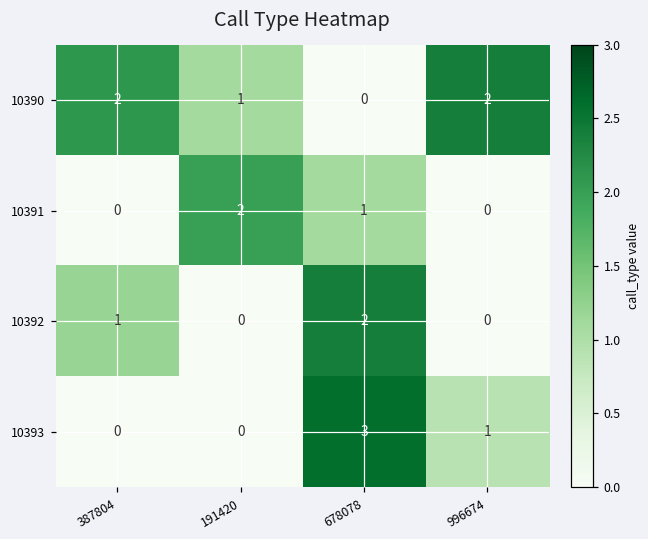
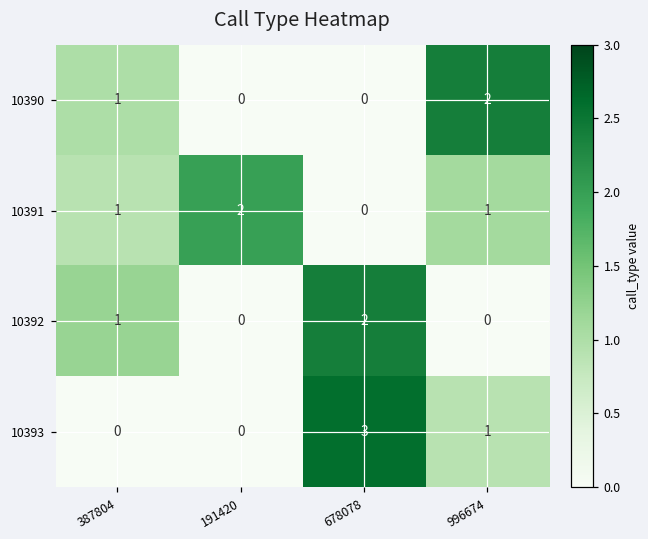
10390, 387804: 2 -> 1
10390, 191420: 1 -> 0
10391, 387804: 0 -> 1
10391, 678078: 1 -> 0
10391, 996674: 0 -> 1
